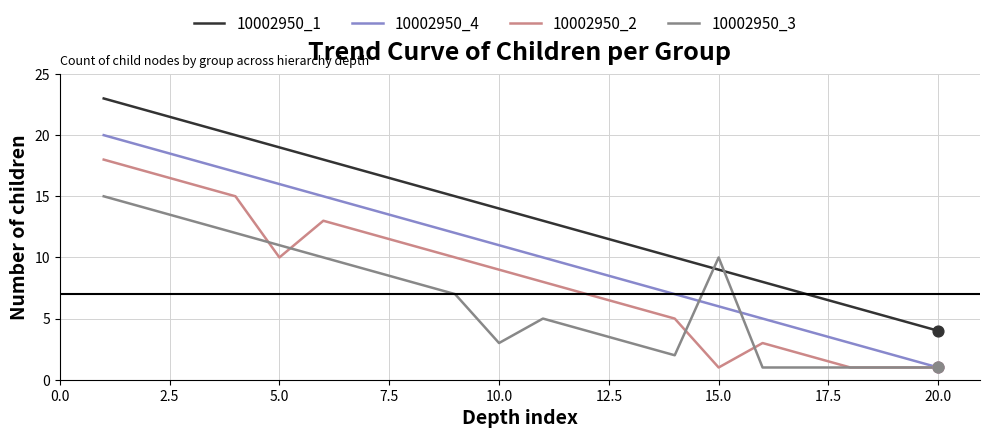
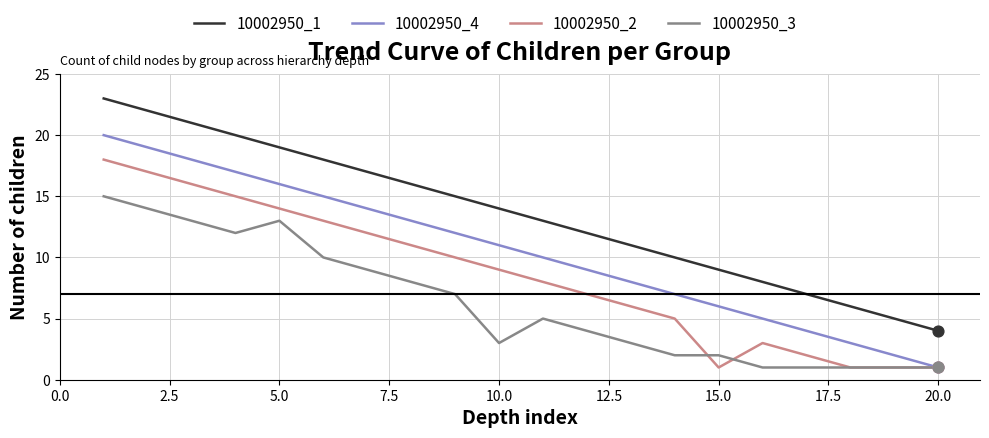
10002950_2, 5.0: 10 -> 14
10002950_3, 5.0: 11 -> 13
10002950_3, 15.0: 10 -> 2
